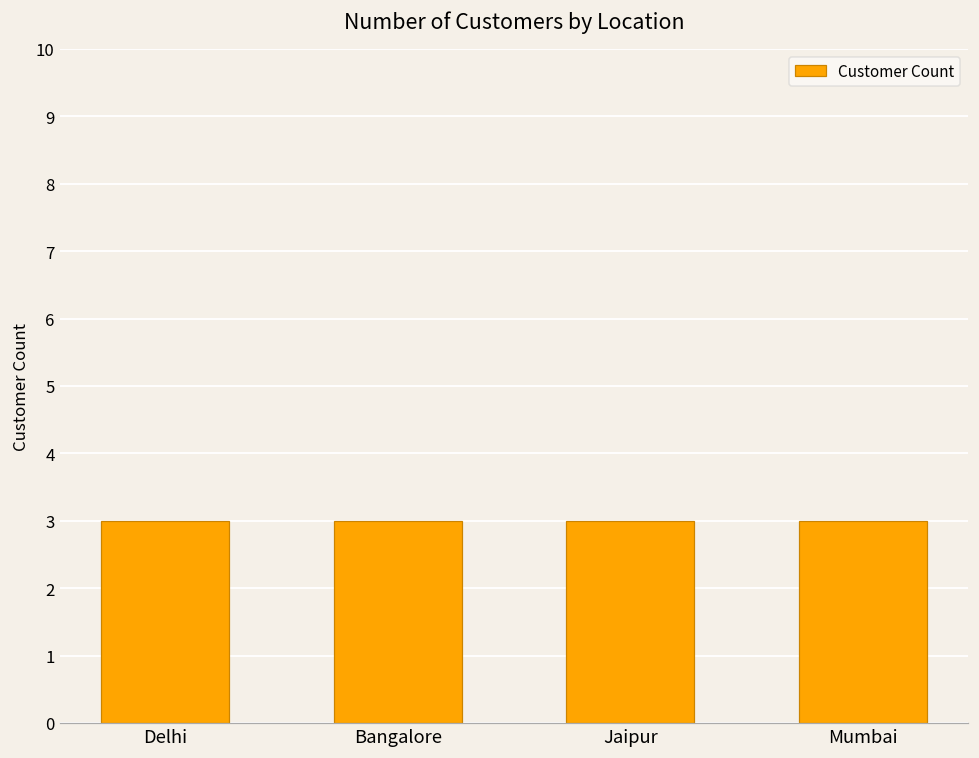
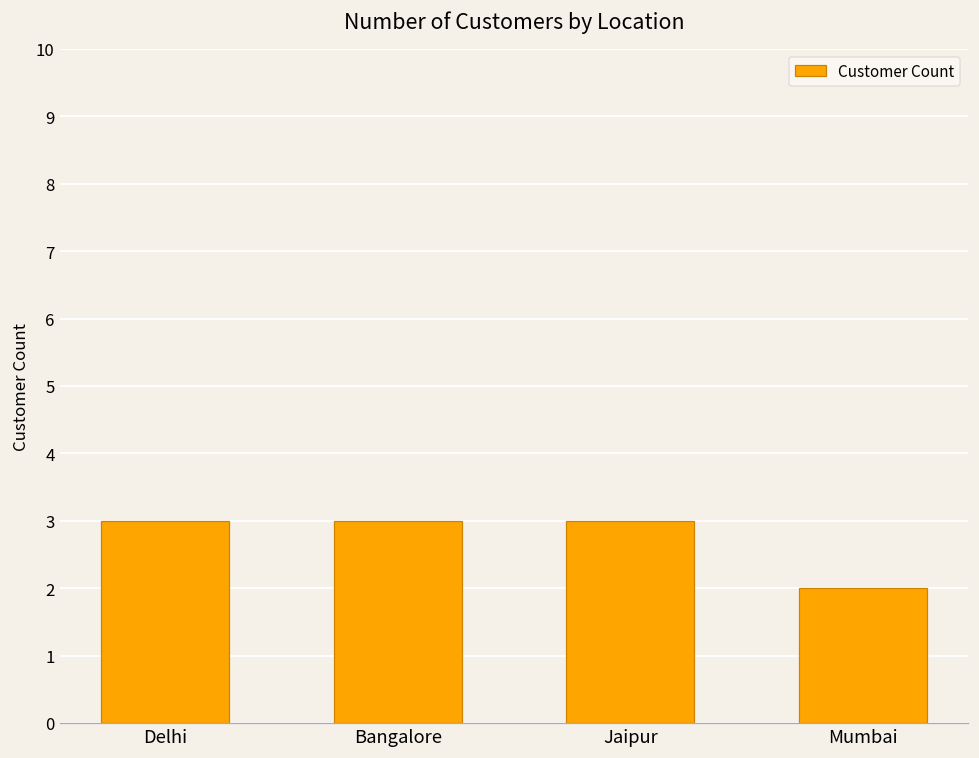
Mumbai: 3 -> 2
